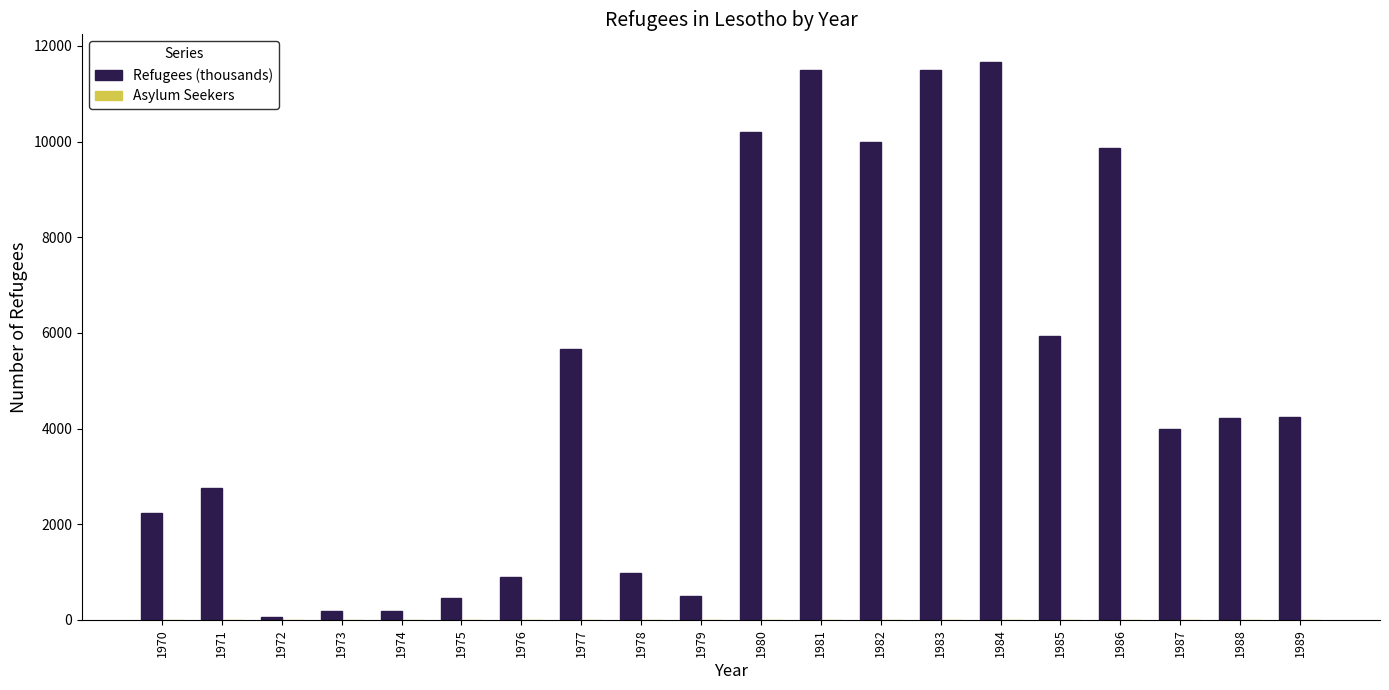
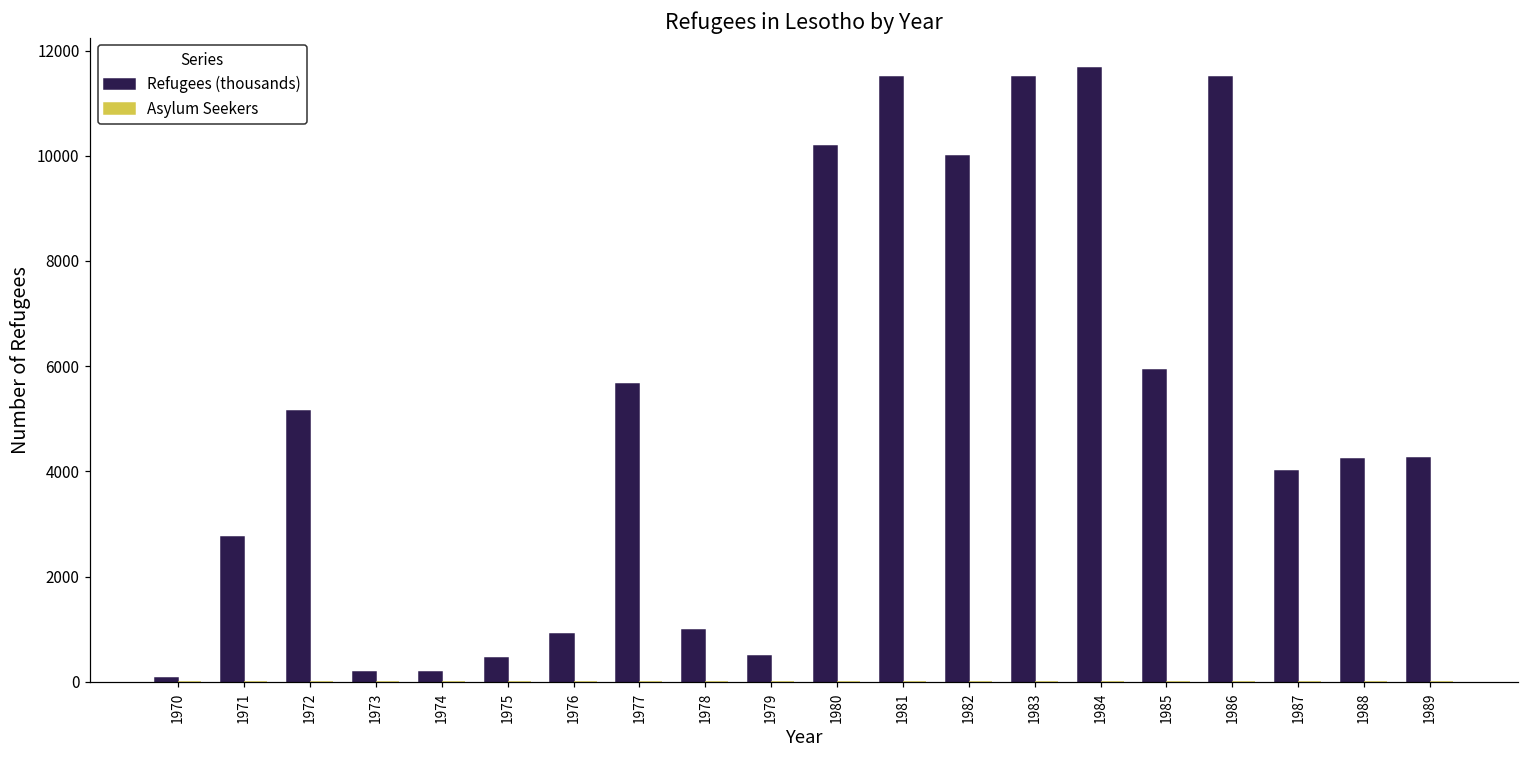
Refugees (thousands), 1970: 2200 -> 100
Refugees (thousands), 1972: 100 -> 5100
Refugees (thousands), 1986: 9900 -> 11500
